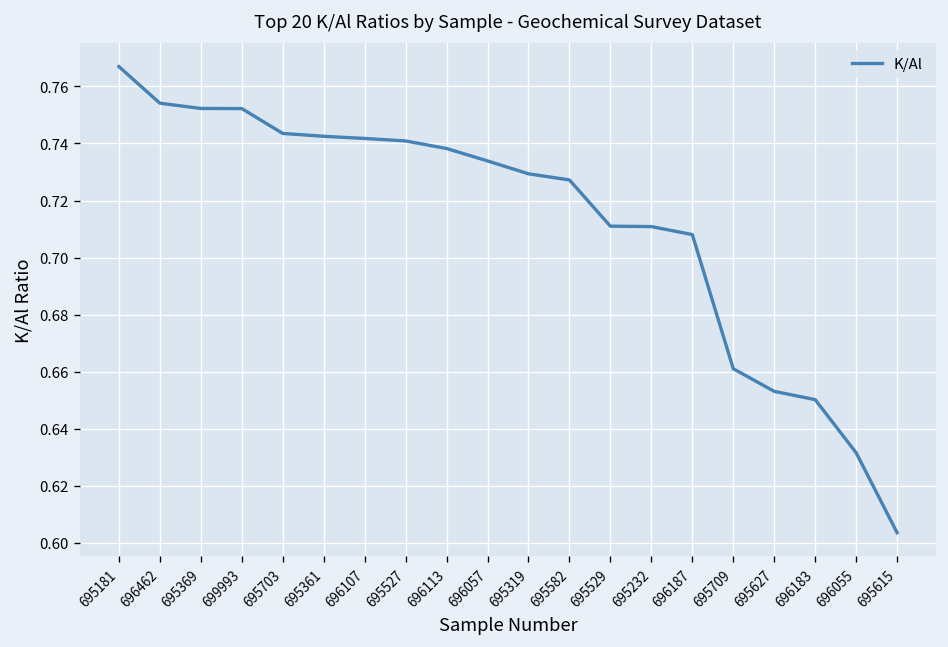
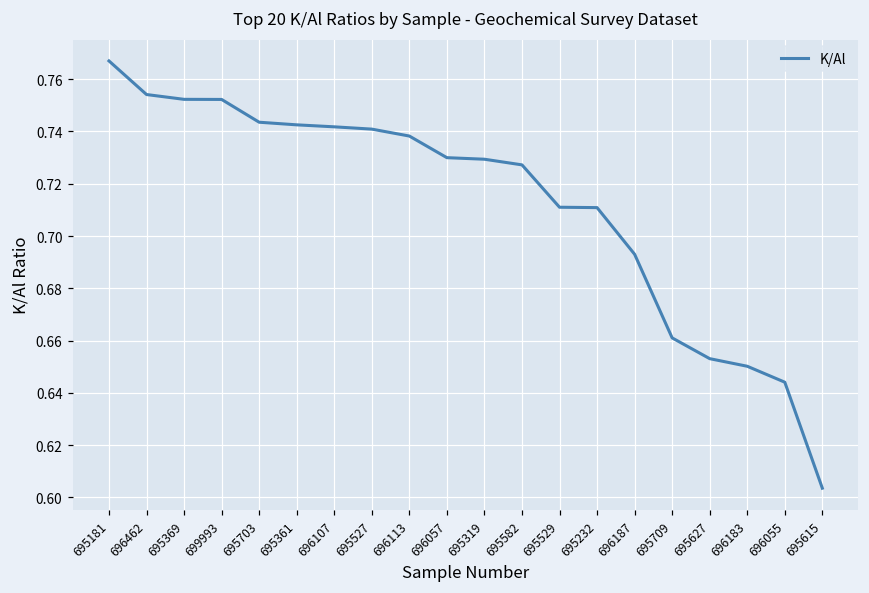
696057: 0.734 -> 0.730
696187: 0.708 -> 0.693
696055: 0.632 -> 0.644
